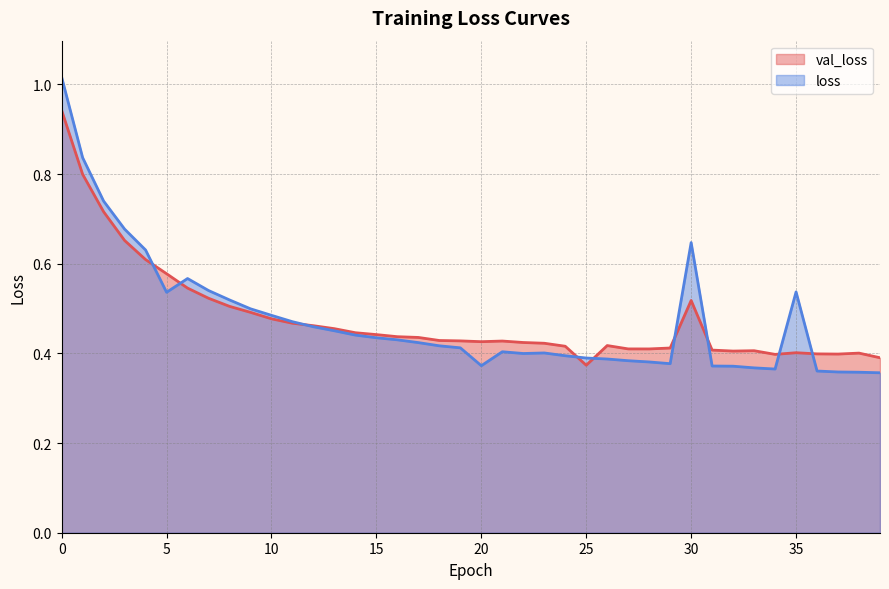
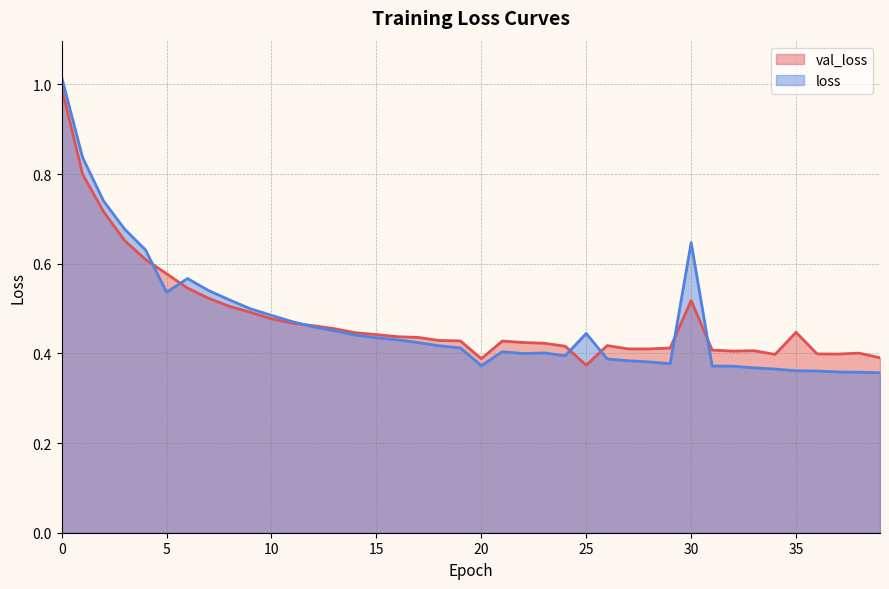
val_loss, 0: 0.94 -> 0.99
val_loss, 20: 0.43 -> 0.39
loss, 25: 0.39 -> 0.44
val_loss, 35: 0.40 -> 0.45
loss, 35: 0.54 -> 0.36
